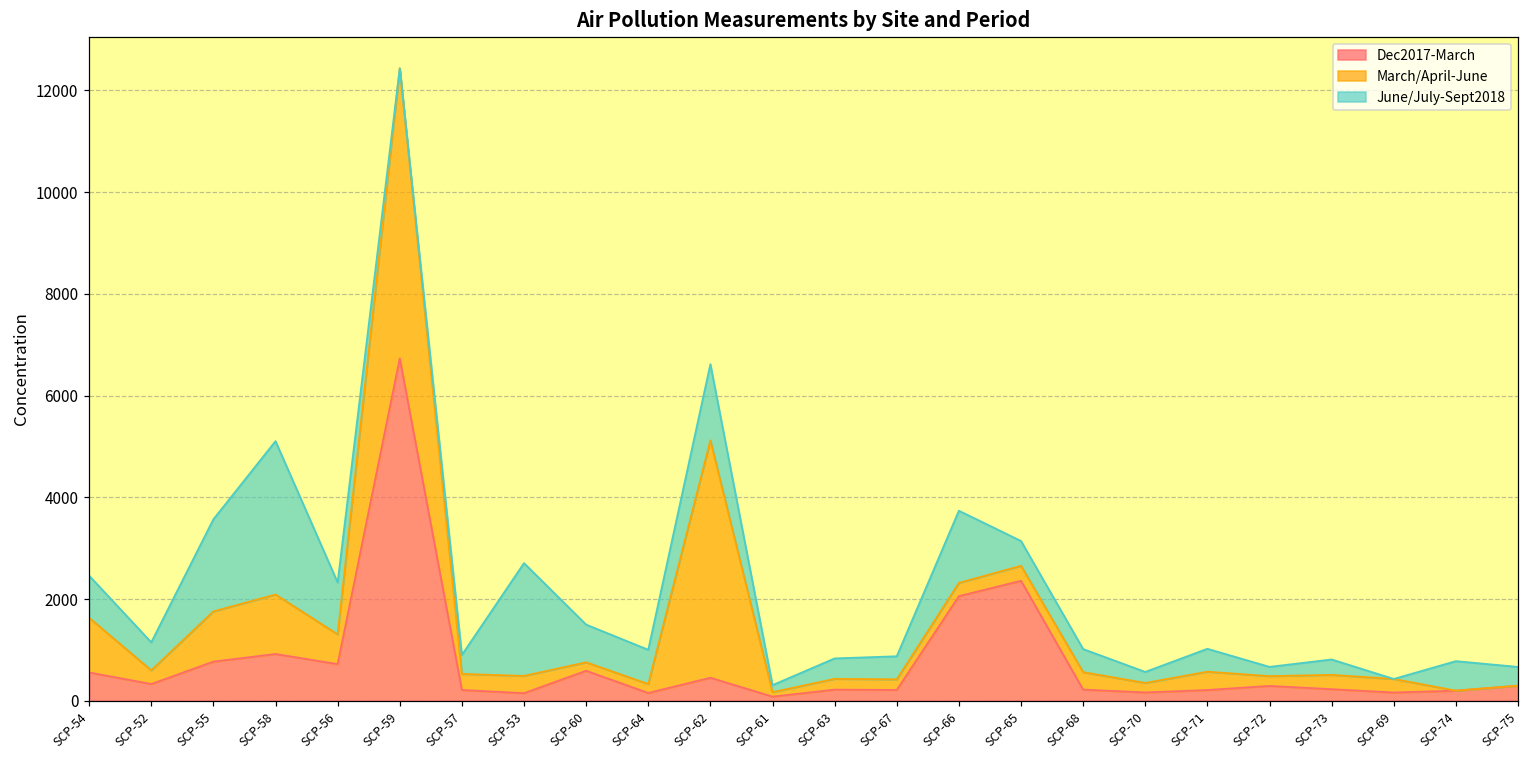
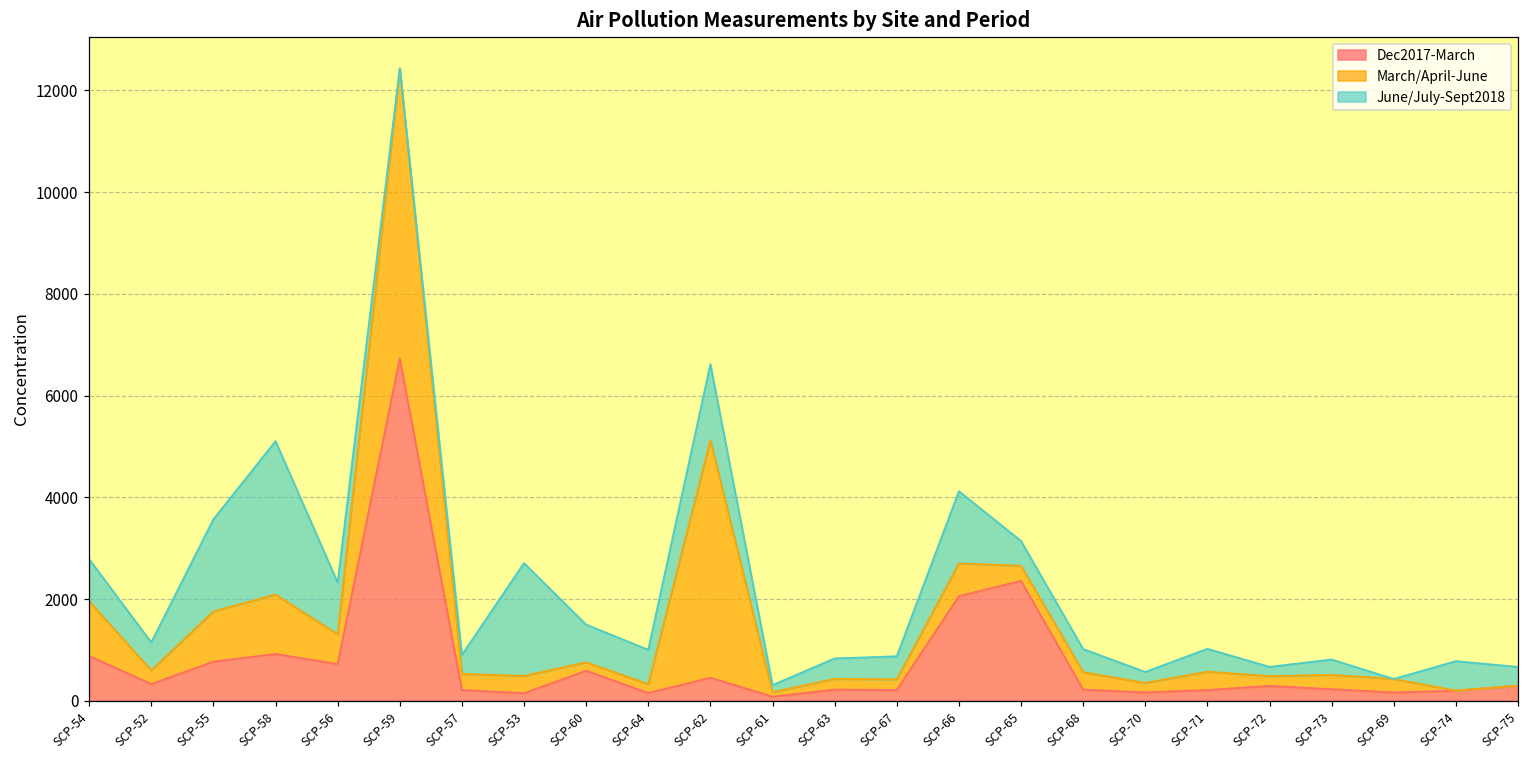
Dec2017-March, SCP-54: 600 -> 900
March/April-June, SCP-66: 300 -> 600
